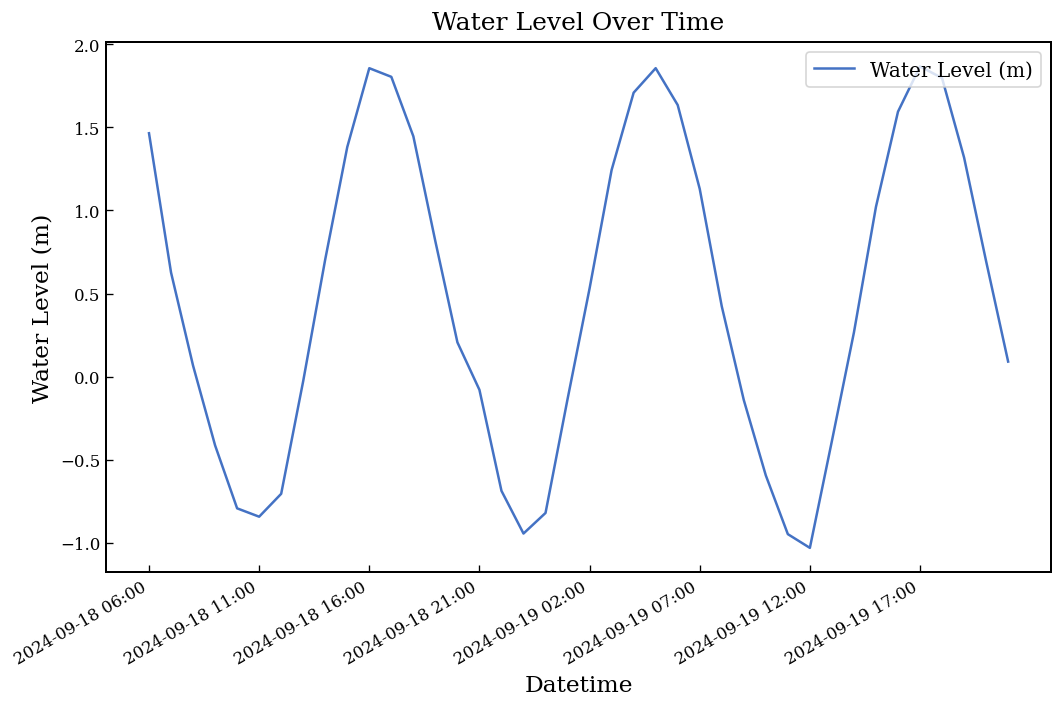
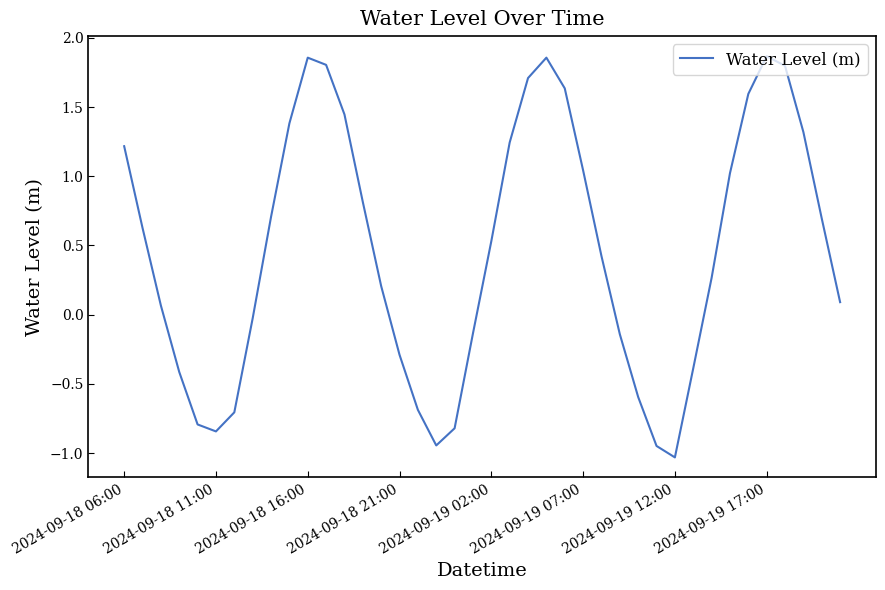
2024-09-18 06:00: 1.46 -> 1.22
2024-09-18 21:00: -0.08 -> -0.29
2024-09-19 07:00: 1.13 -> 1.04
